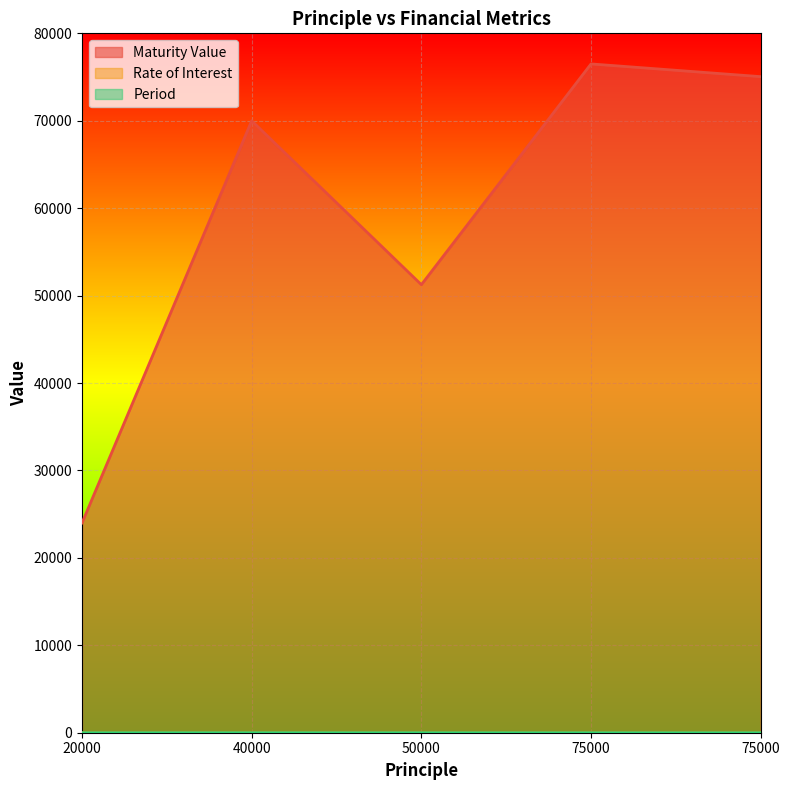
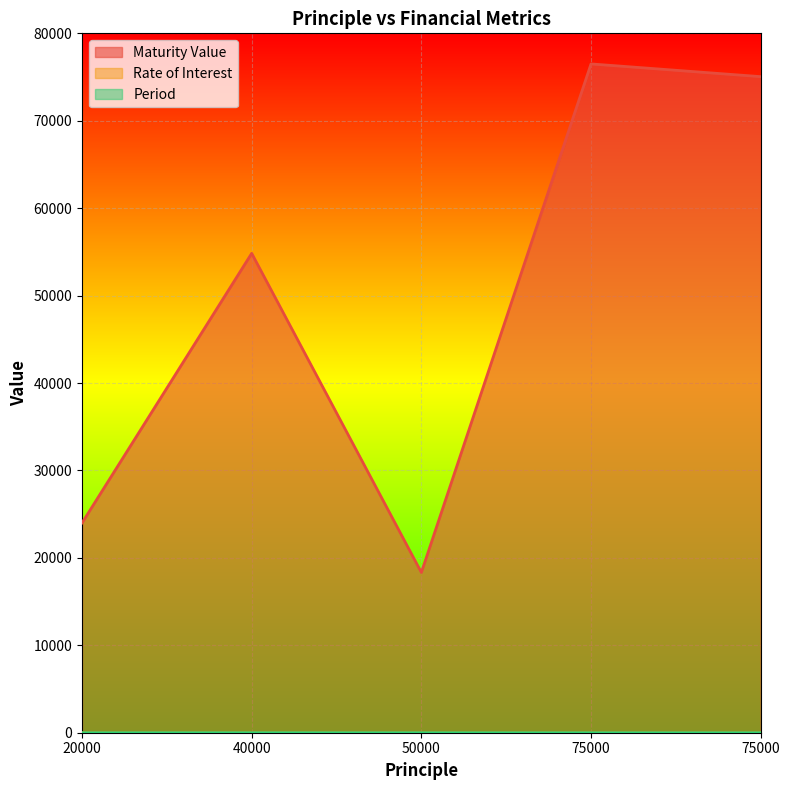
Maturity Value, 40000: 70000 -> 55000
Maturity Value, 50000: 51000 -> 18000
